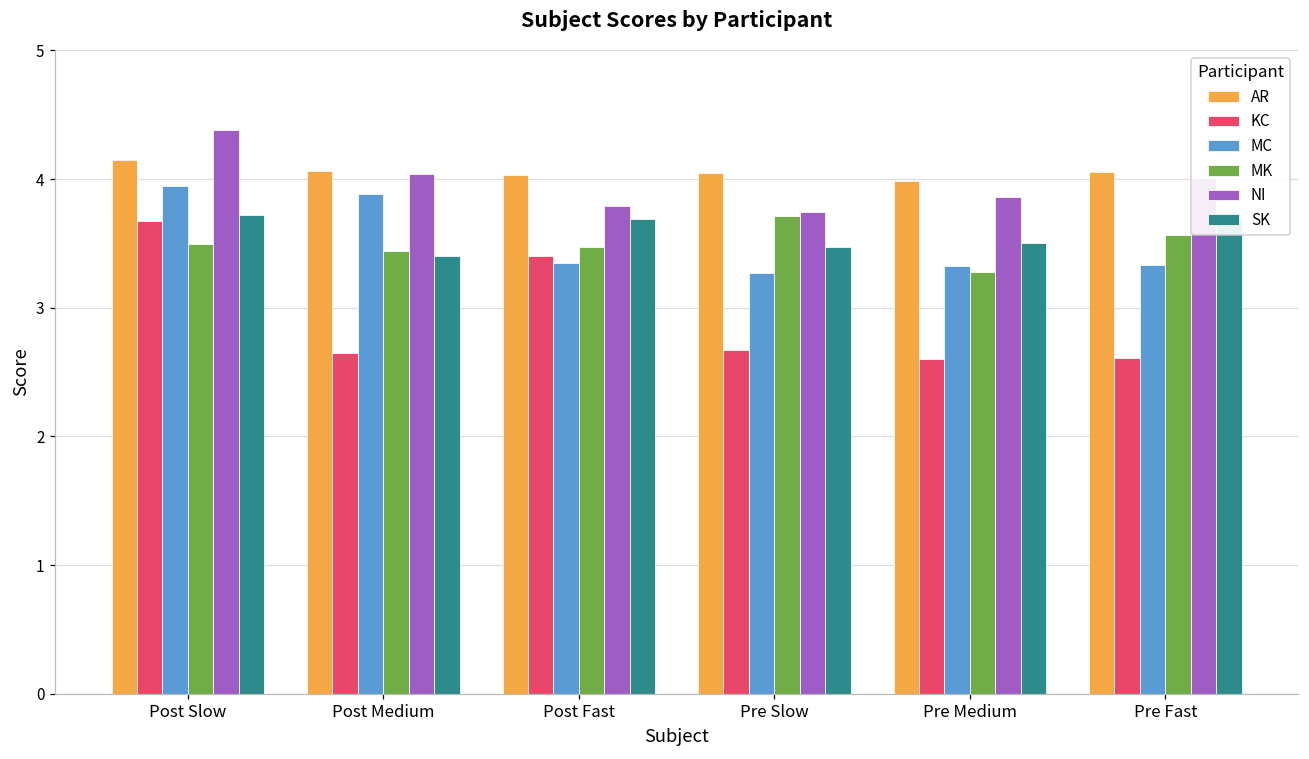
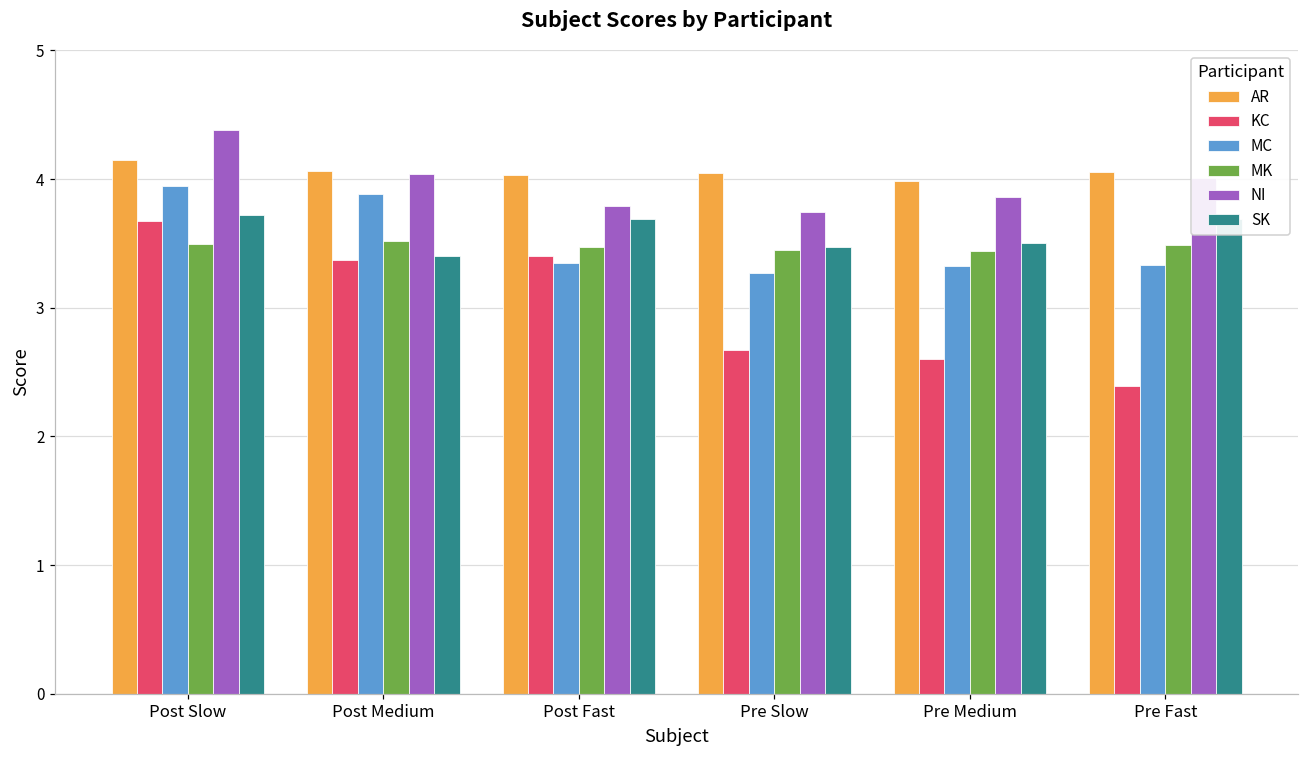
KC, Post Medium: 2.65 -> 3.37
MK, Post Medium: 3.44 -> 3.52
MK, Pre Slow: 3.72 -> 3.45
MK, Pre Medium: 3.28 -> 3.44
KC, Pre Fast: 2.61 -> 2.39
MK, Pre Fast: 3.56 -> 3.49
